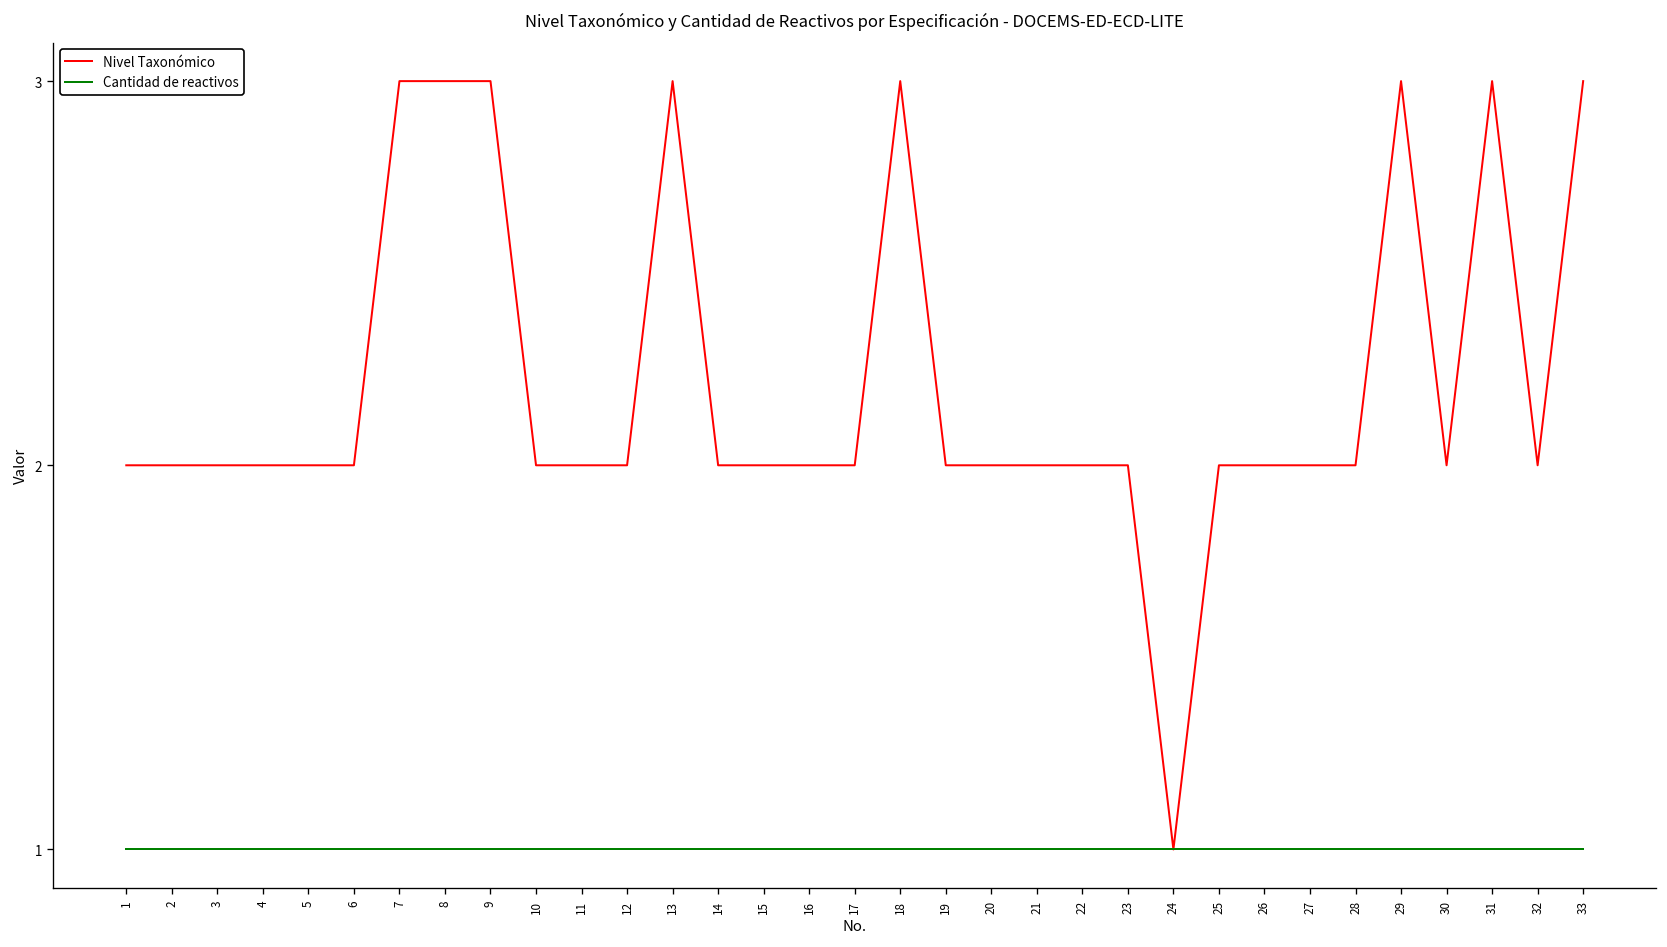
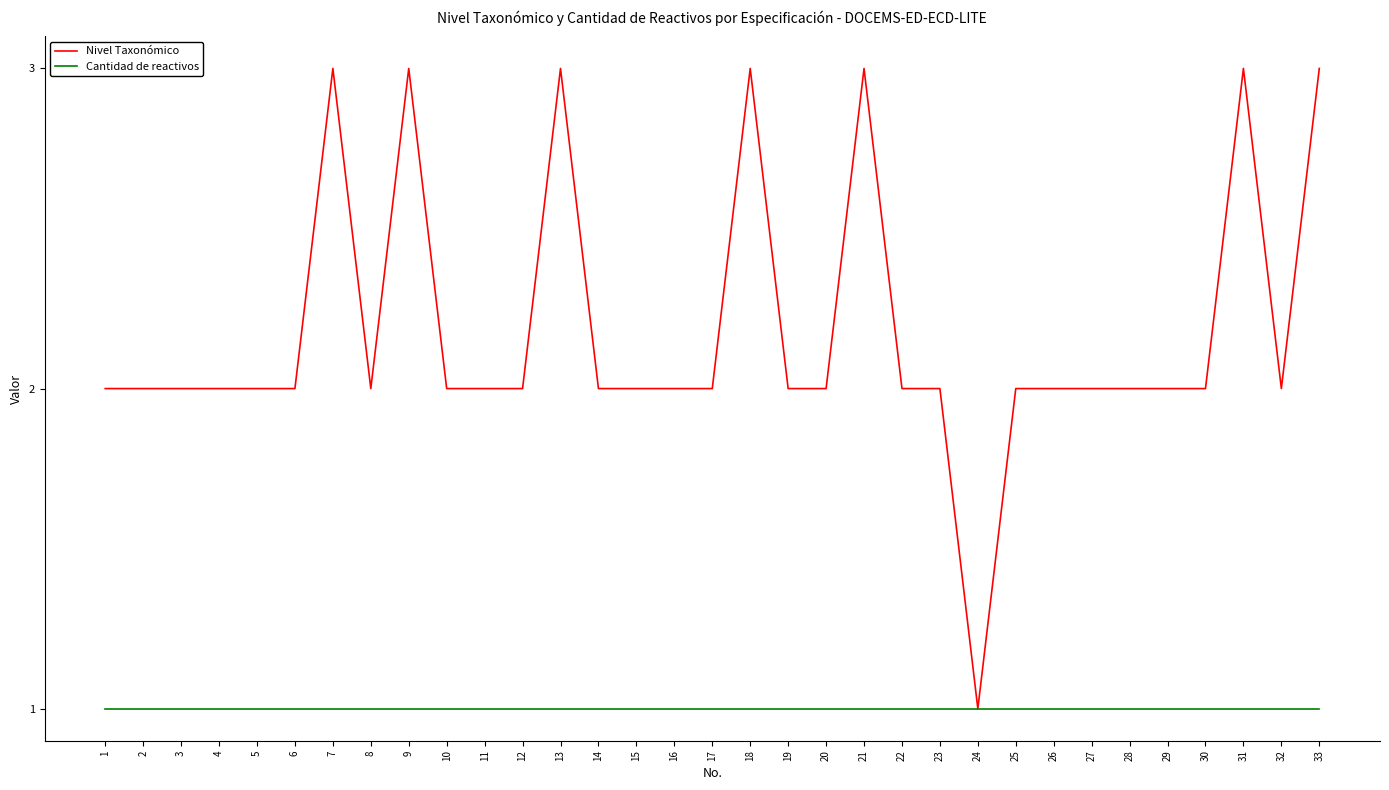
Nivel Taxonómico, 8: 3 -> 2
Nivel Taxonómico, 21: 2 -> 3
Nivel Taxonómico, 29: 3 -> 2
